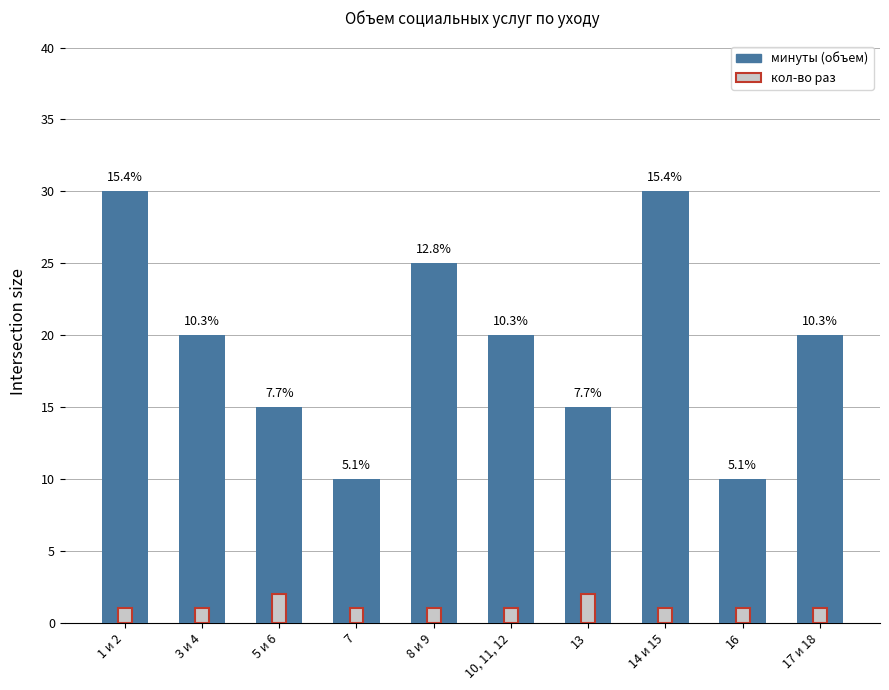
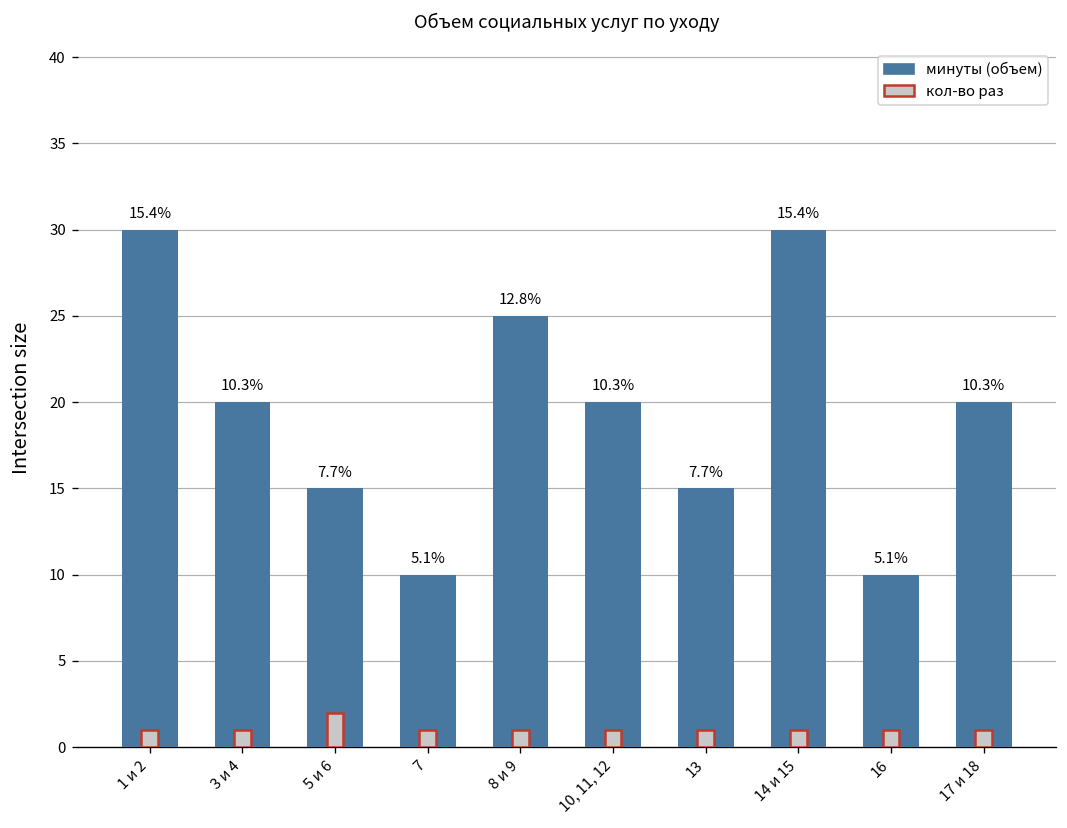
кол-во раз, 13: 2 -> 1
